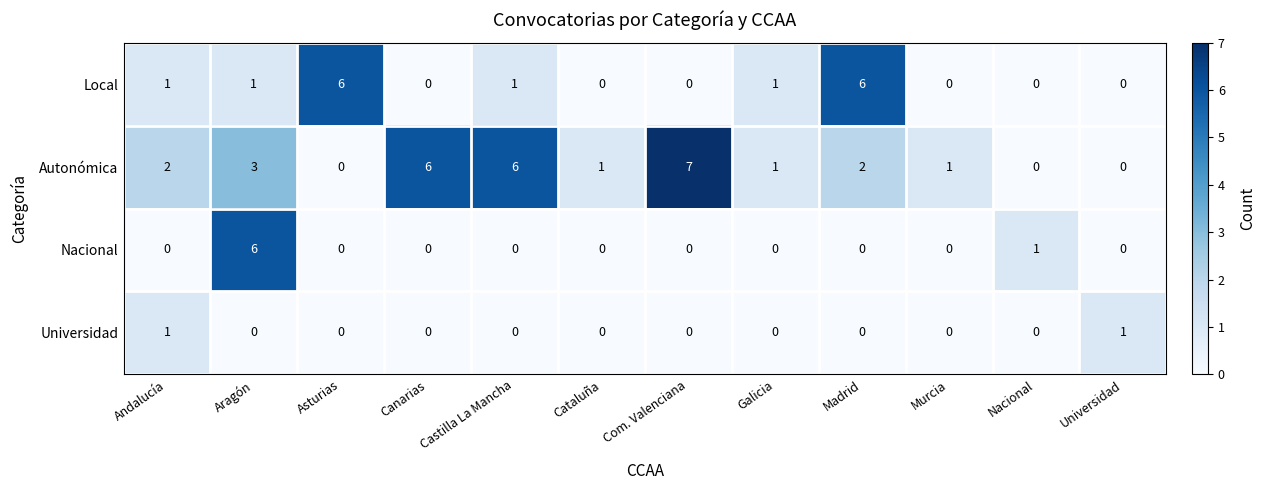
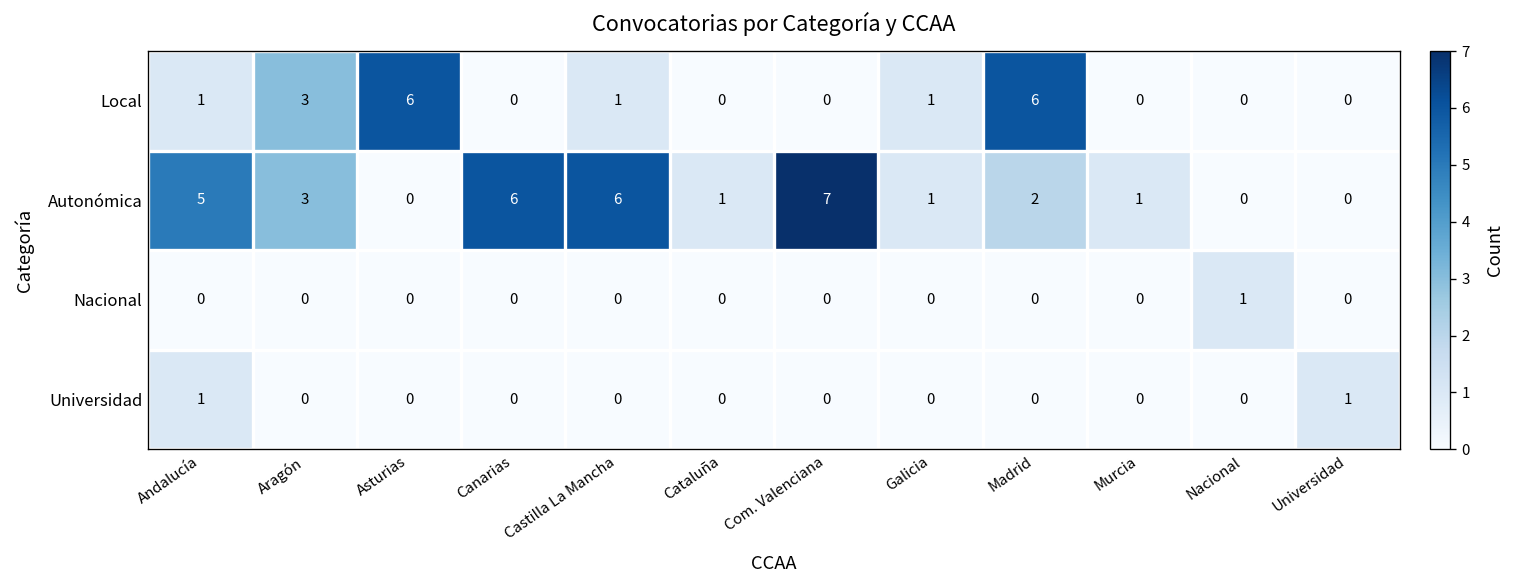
Local, Aragón: 1 -> 3
Autonómica, Andalucía: 2 -> 5
Nacional, Aragón: 6 -> 0
